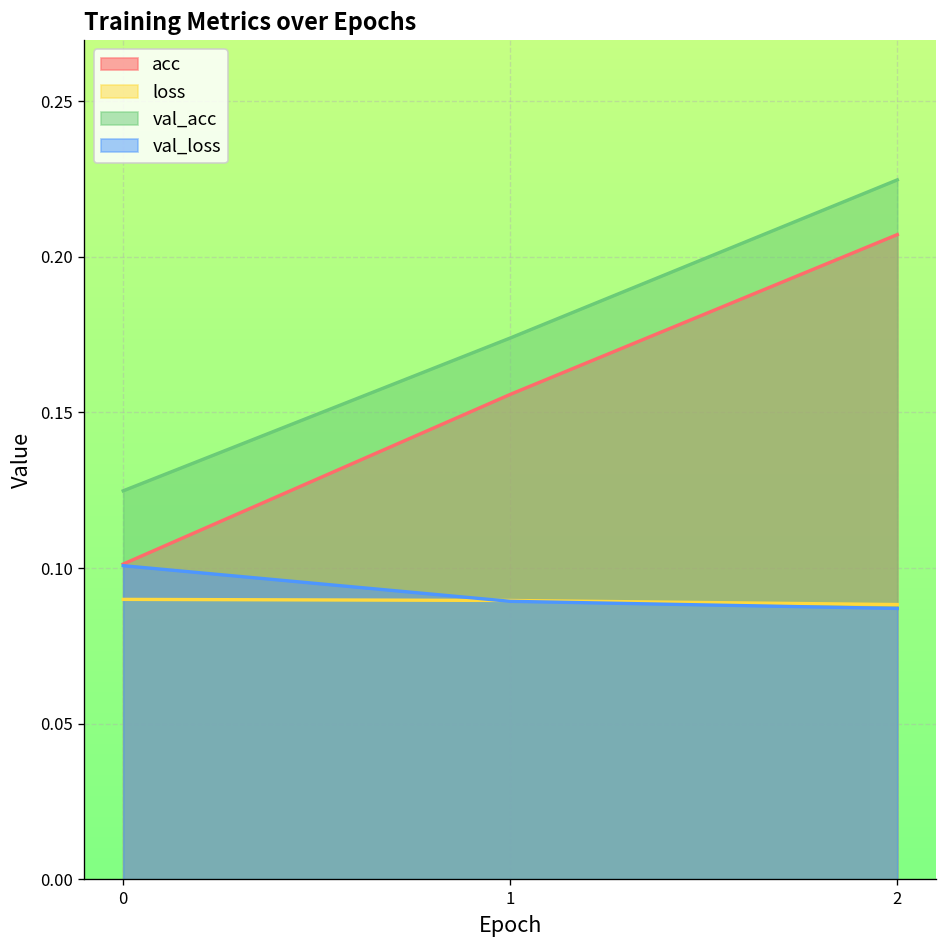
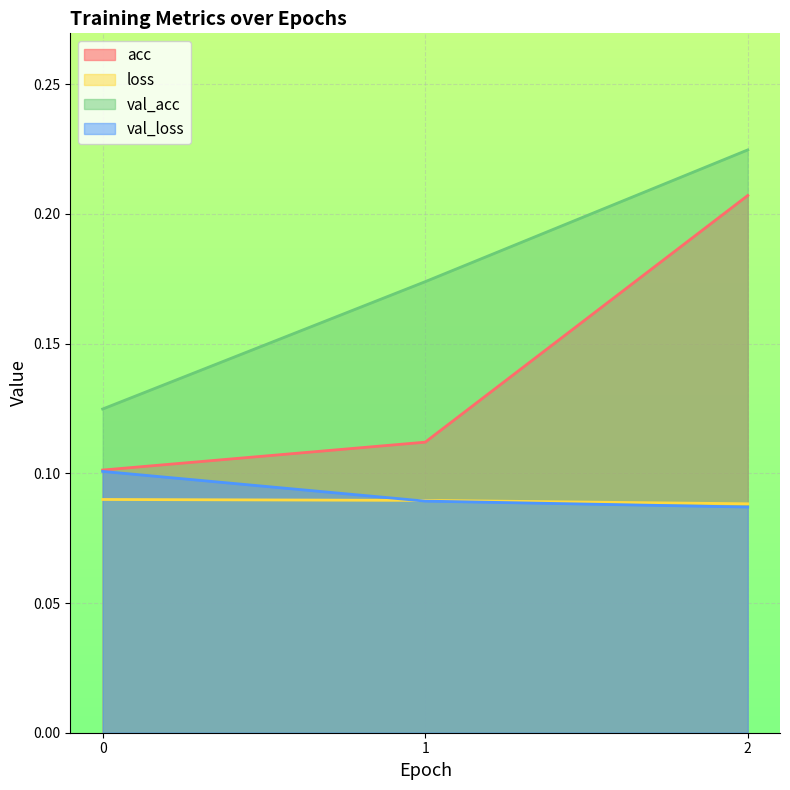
acc, 1: 0.156 -> 0.112
